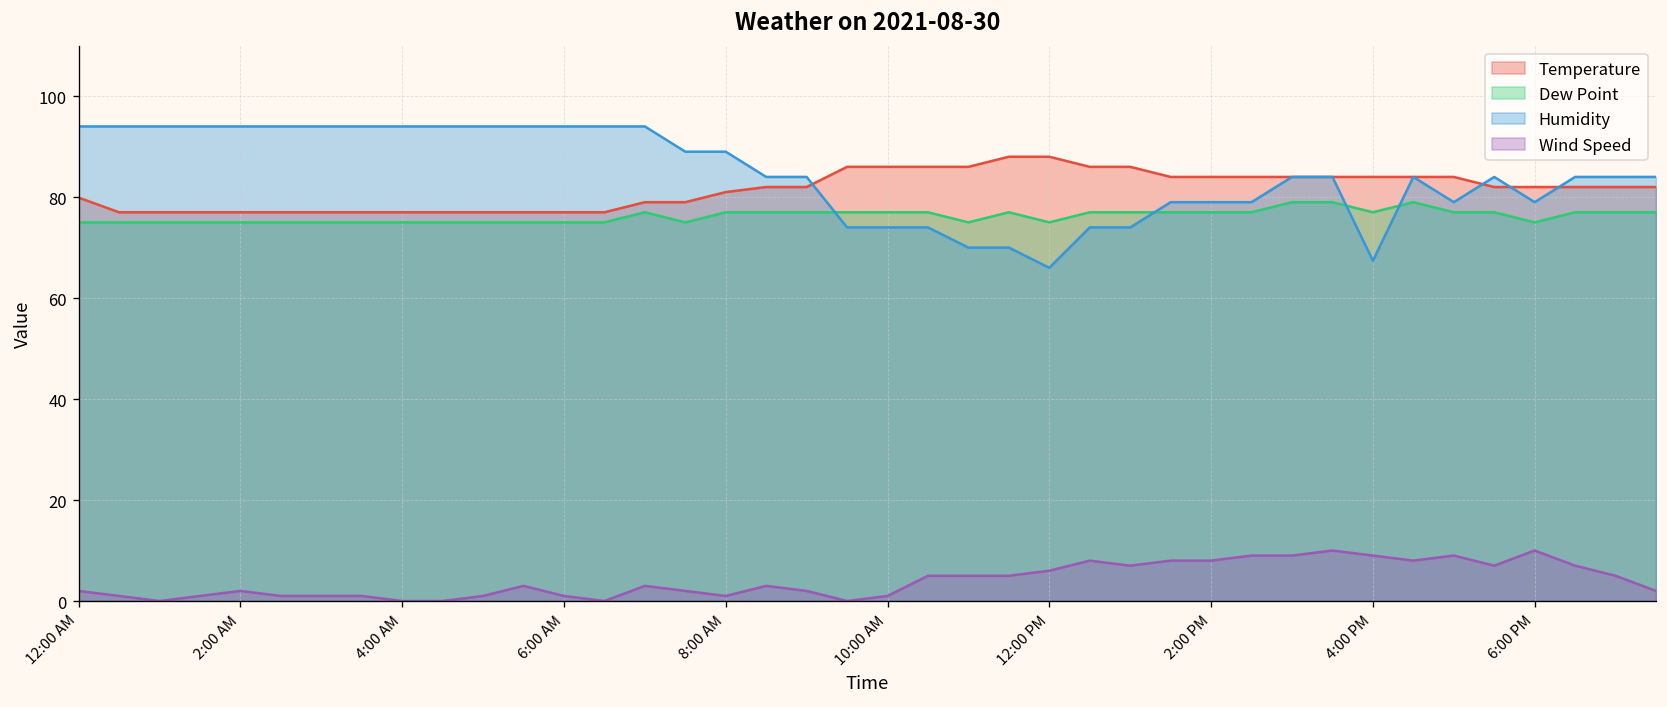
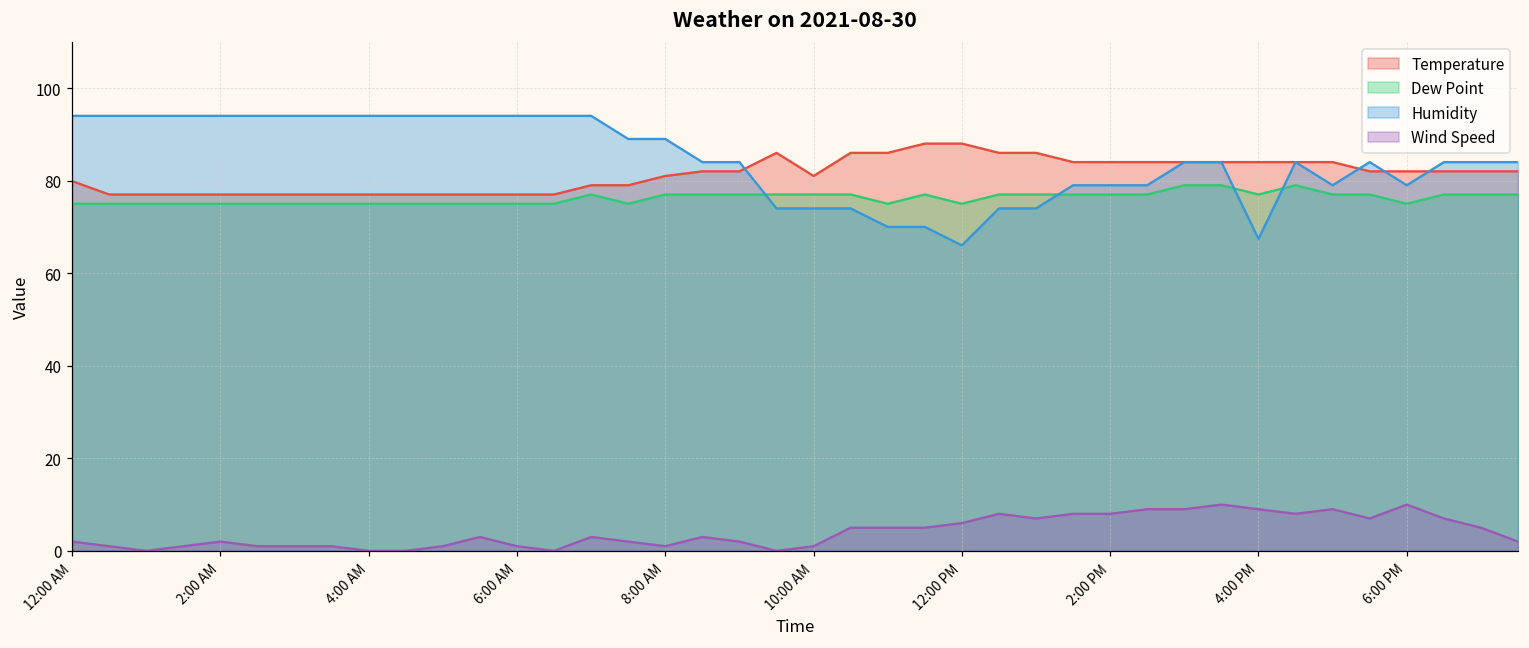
Temperature, 10:00 AM: 86 -> 81
